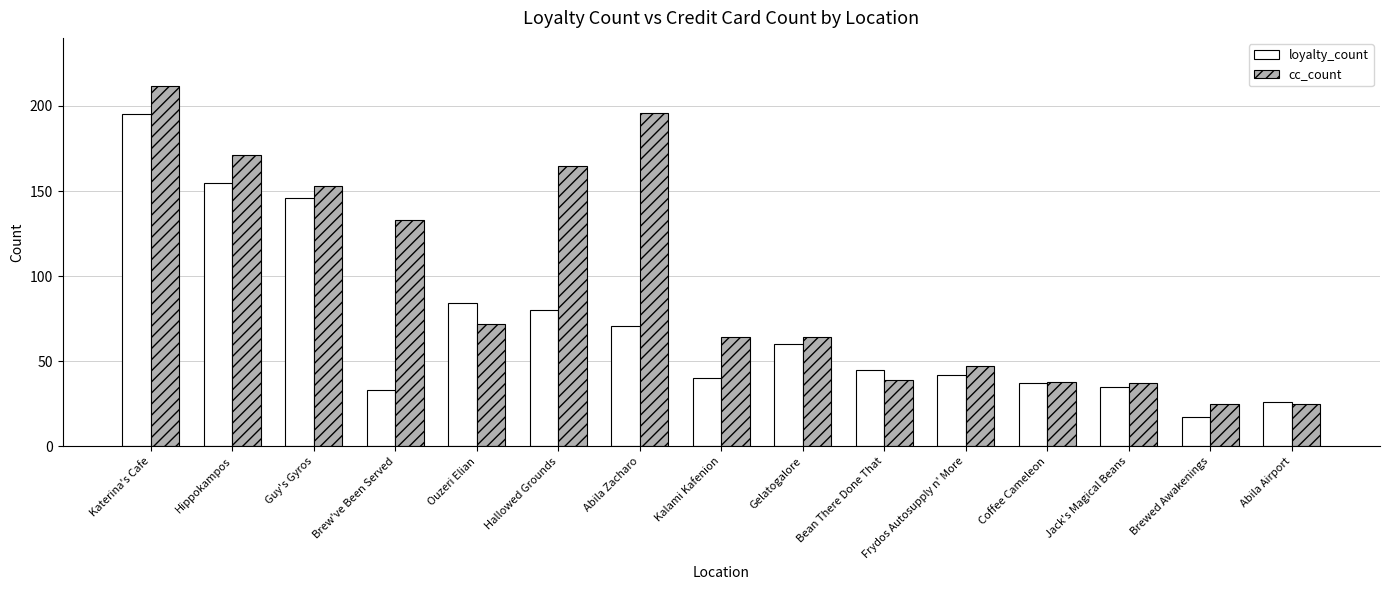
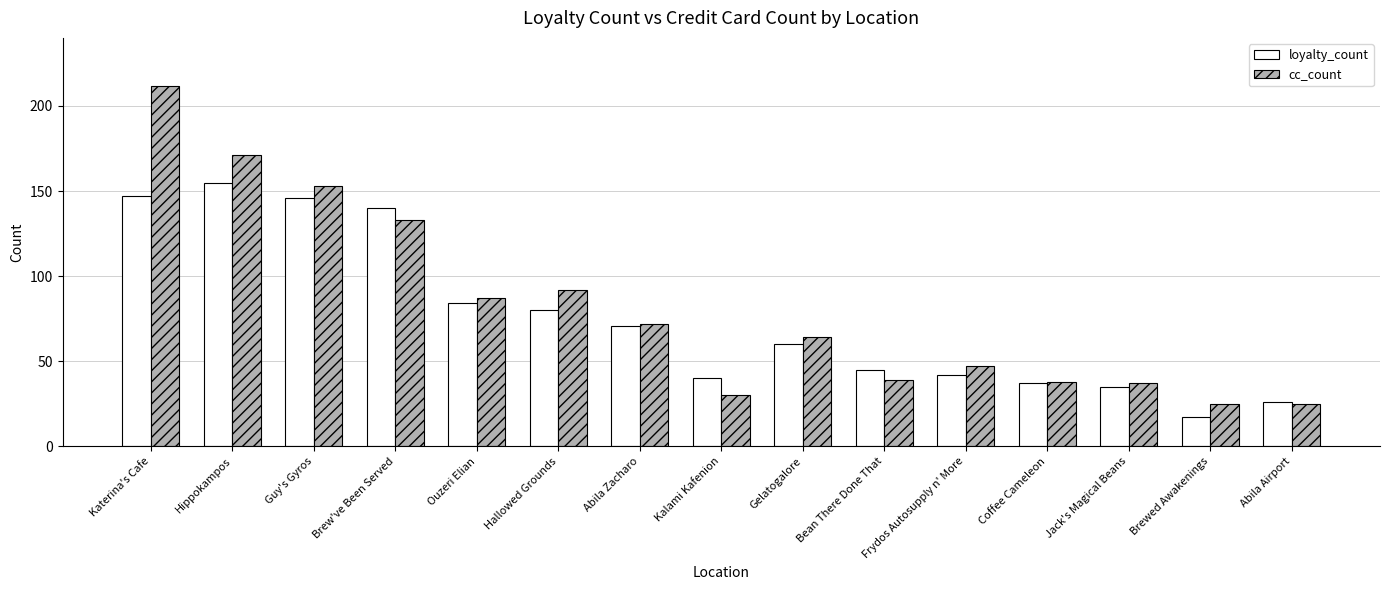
loyalty_count, Katerina's Cafe: 195 -> 147
loyalty_count, Brew've Been Served: 33 -> 140
cc_count, Ouzeri Elian: 72 -> 87
cc_count, Hallowed Grounds: 165 -> 92
cc_count, Abila Zacharo: 196 -> 72
cc_count, Kalami Kafenion: 64 -> 30
